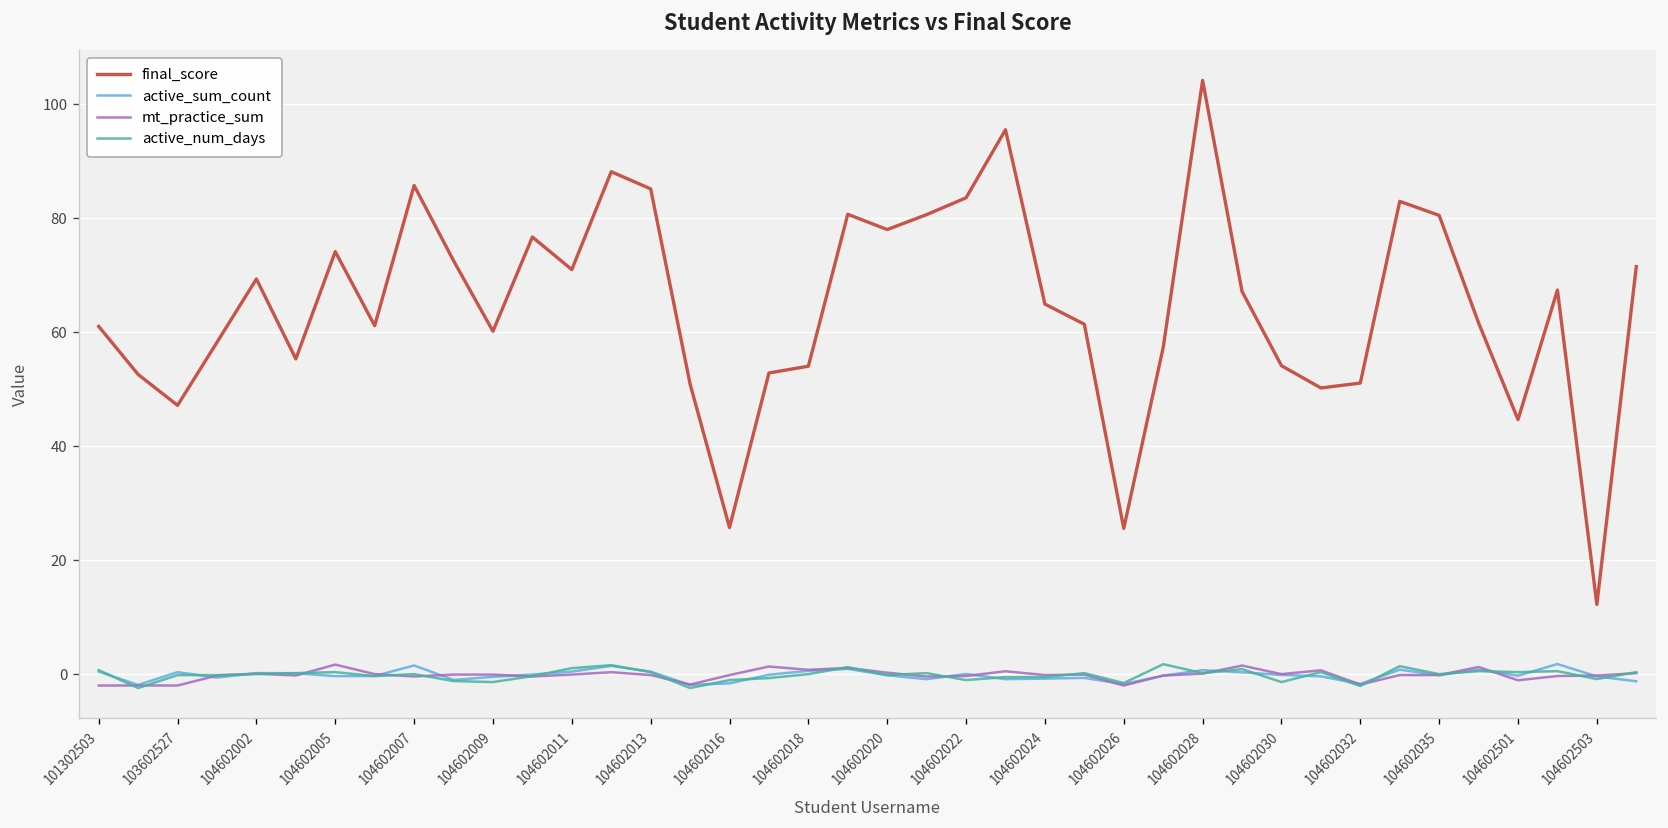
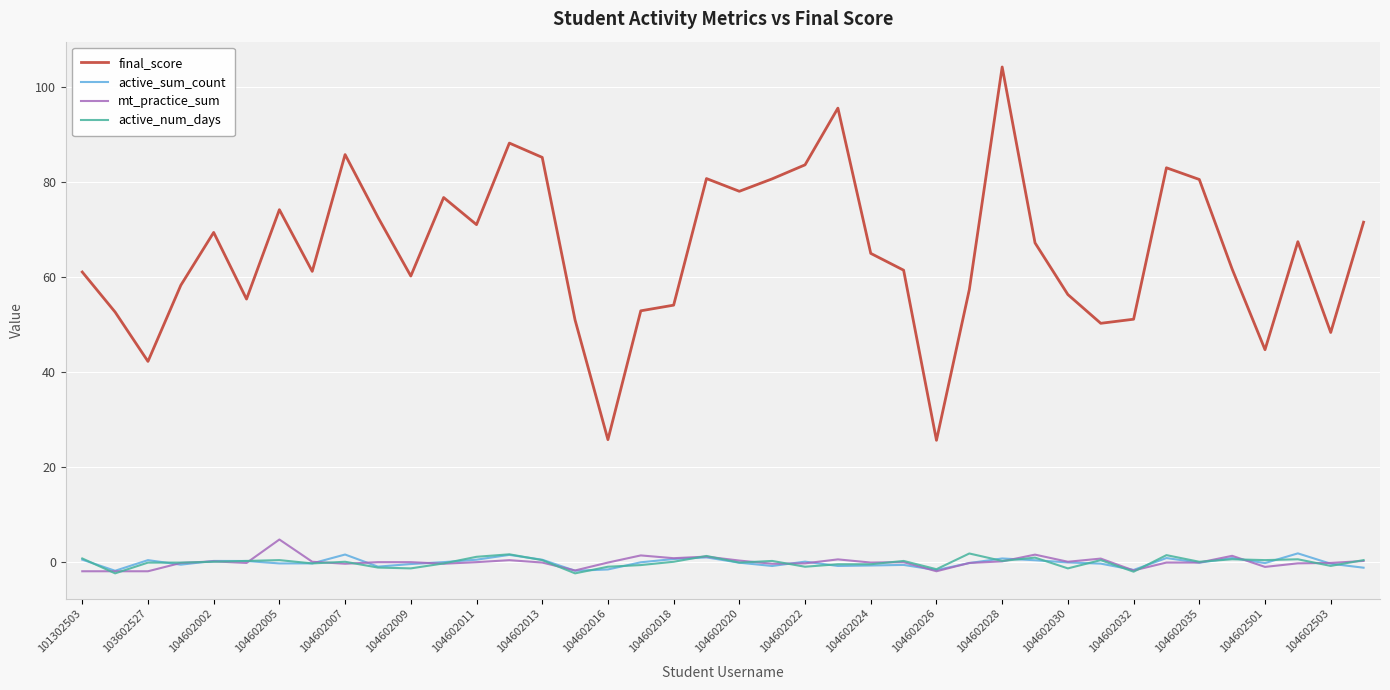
final_score, 103602527: 47 -> 42
mt_practice_sum, 104602005: 2 -> 5
final_score, 104602030: 54 -> 56
final_score, 104602503: 12 -> 48
